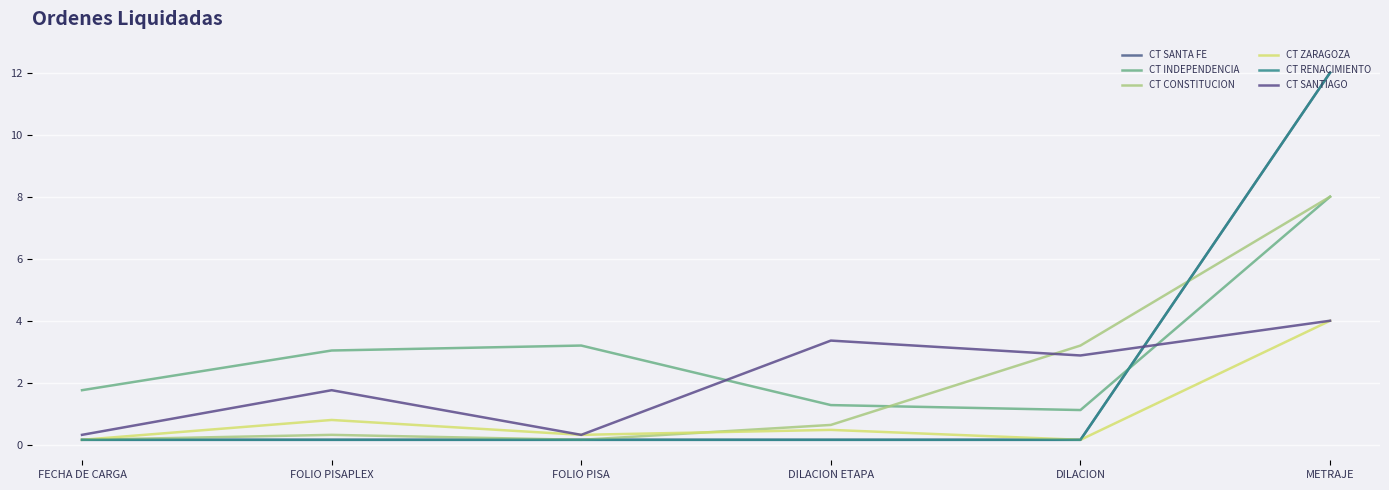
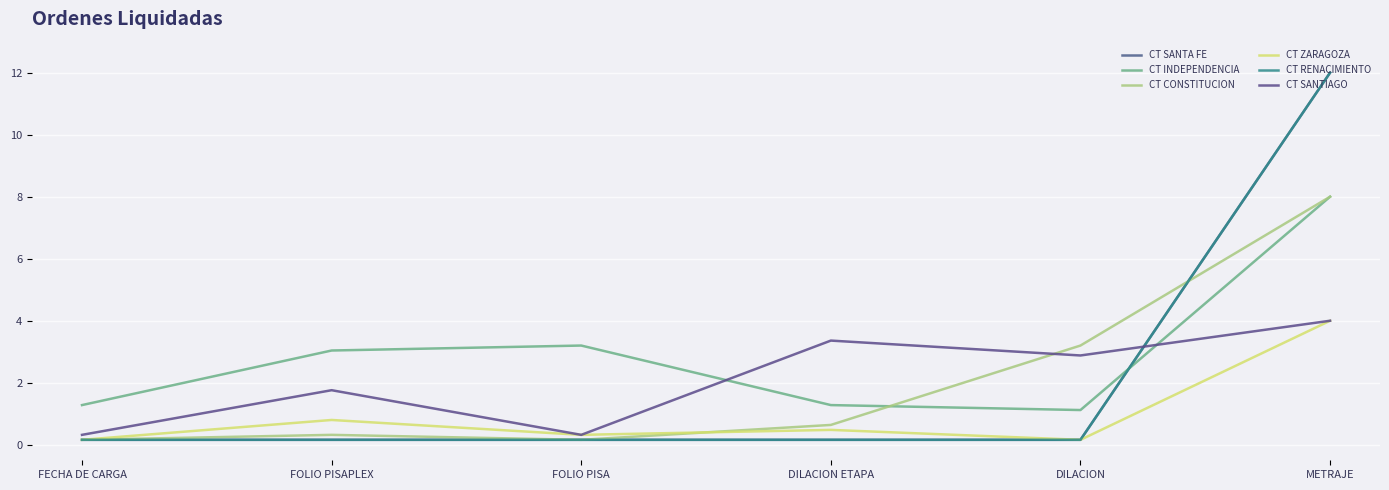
CT INDEPENDENCIA, FECHA DE CARGA: 1.8 -> 1.3
